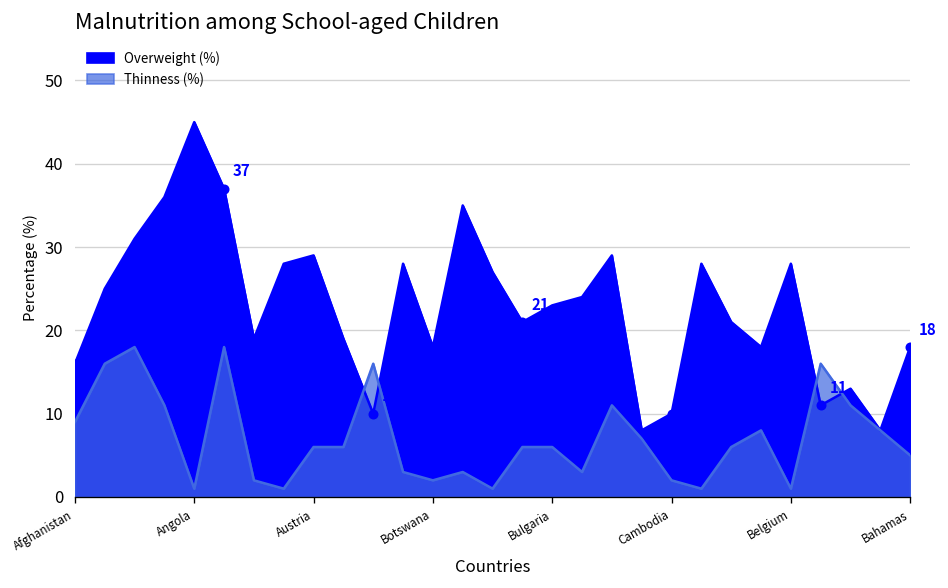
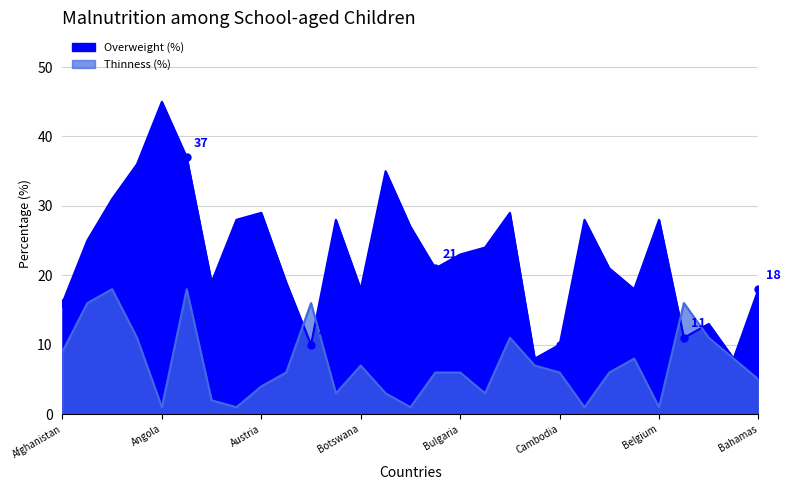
Thinness (%), Austria: 6 -> 4
Thinness (%), Botswana: 2 -> 7
Thinness (%), Cambodia: 2 -> 6
